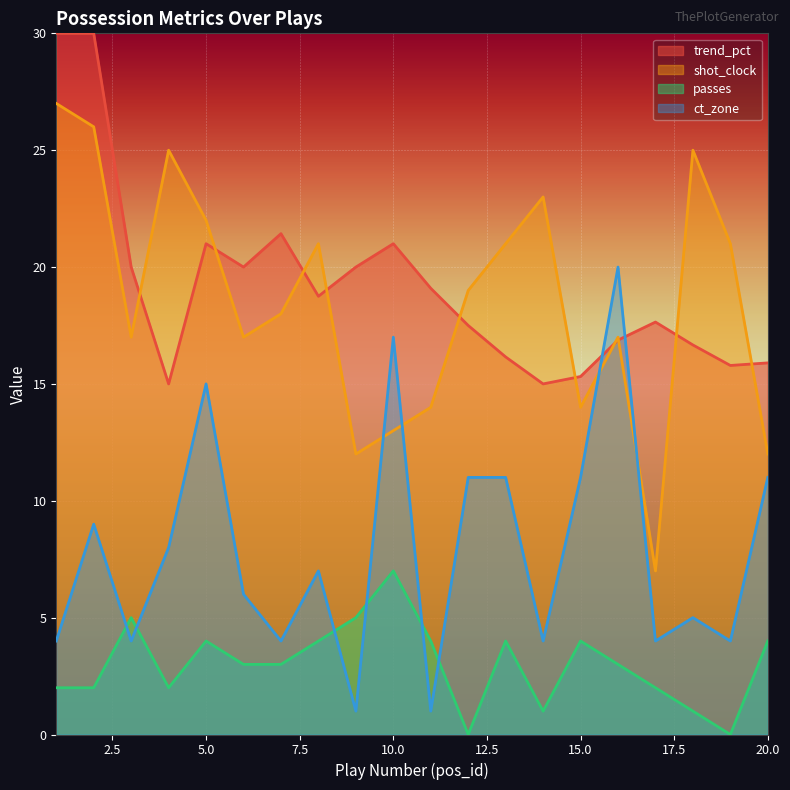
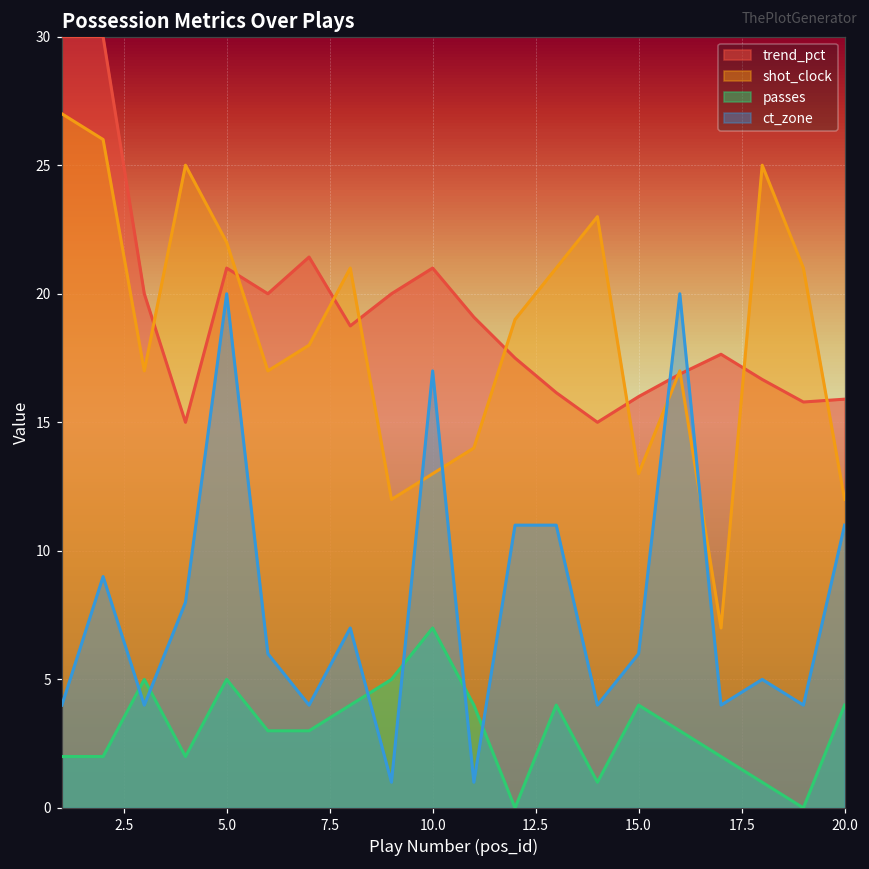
passes, 5.0: 4 -> 5
ct_zone, 5.0: 15 -> 20
trend_pct, 15.0: 15.3 -> 16.0
shot_clock, 15.0: 14 -> 13
ct_zone, 15.0: 11 -> 6
